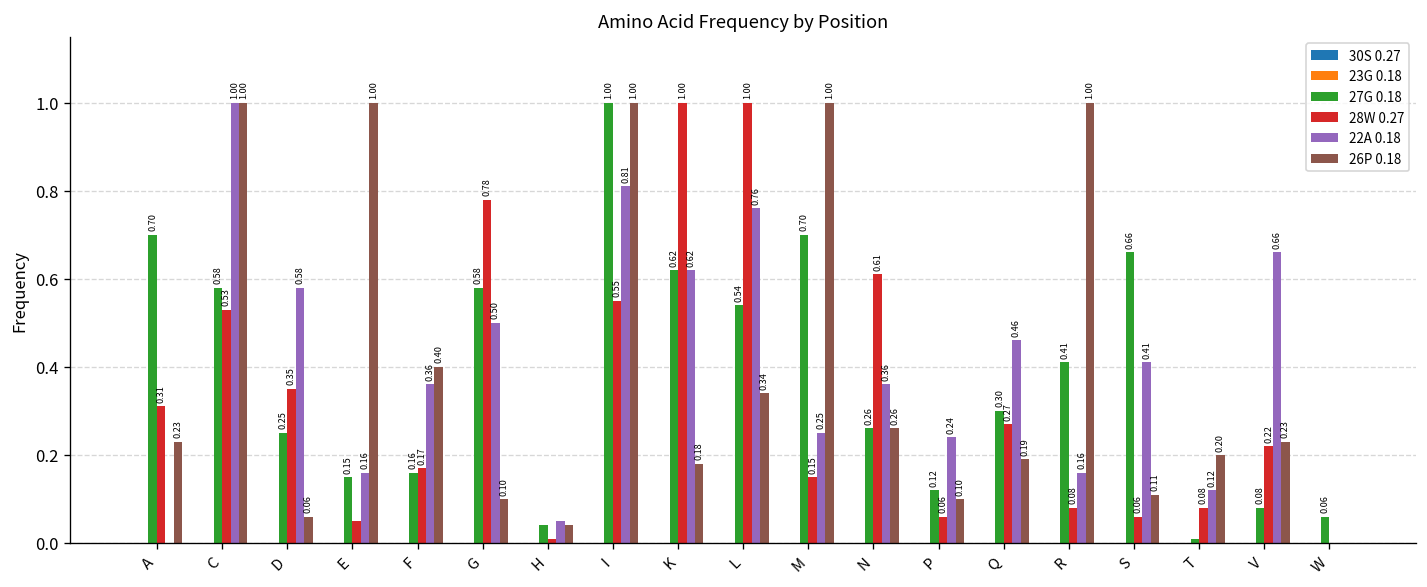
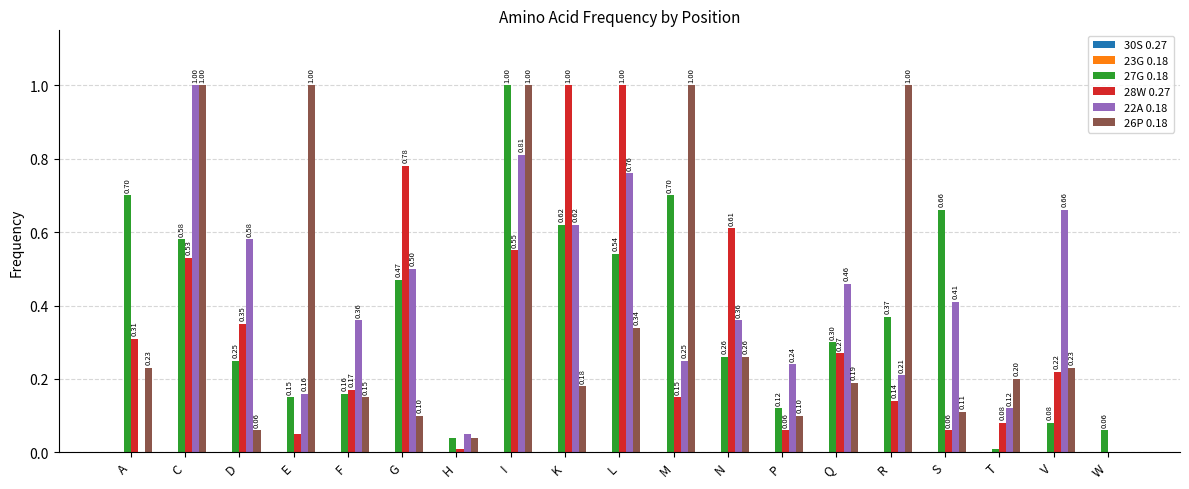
26P 0.18, F: 0.40 -> 0.15
27G 0.18, G: 0.58 -> 0.47
27G 0.18, R: 0.41 -> 0.37
28W 0.27, R: 0.08 -> 0.14
22A 0.18, R: 0.16 -> 0.21
